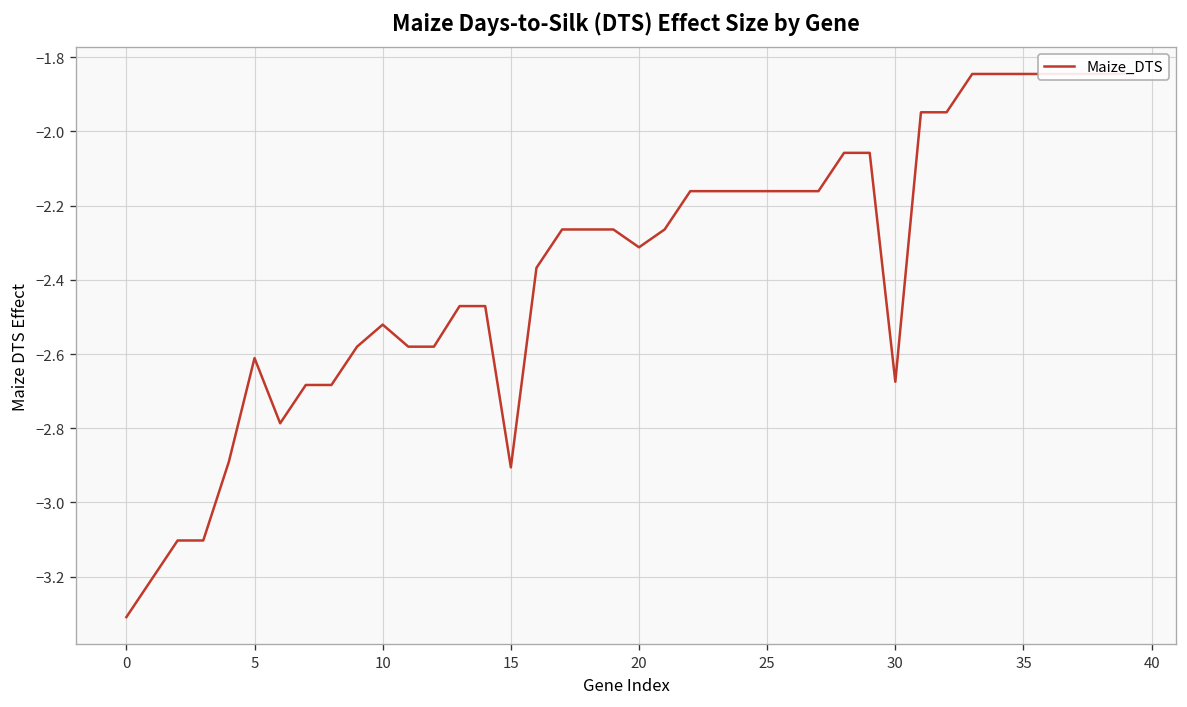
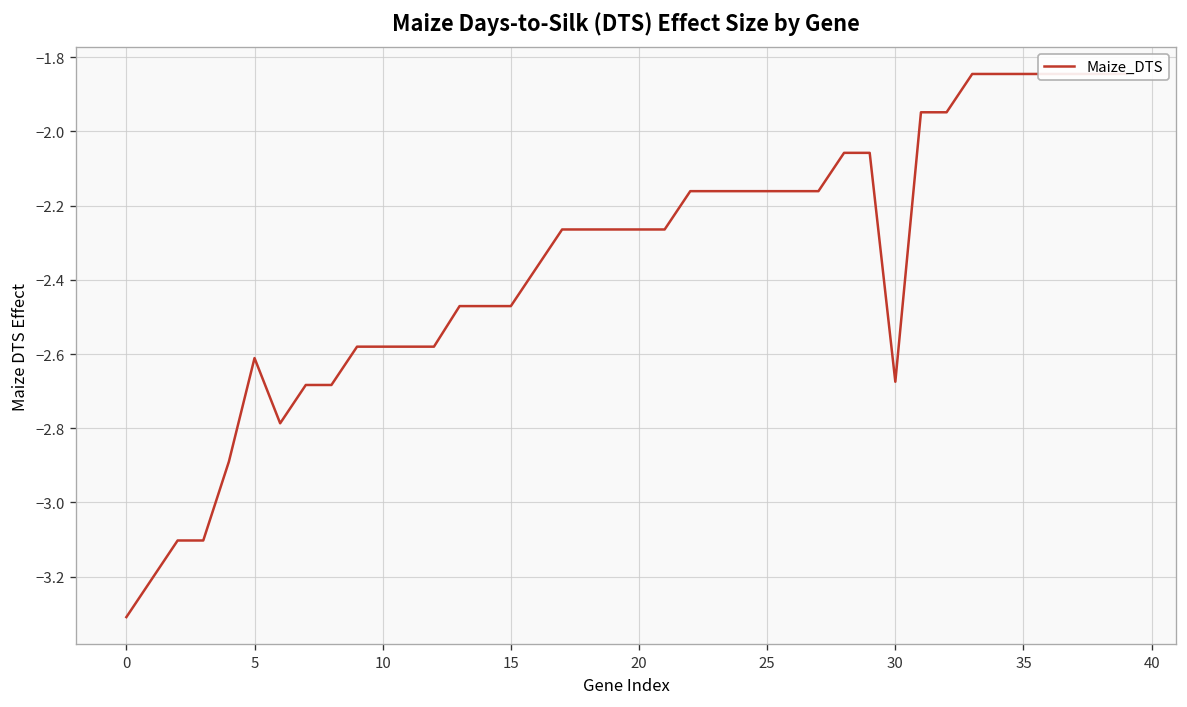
10: -2.52 -> -2.58
15: -2.91 -> -2.47
20: -2.31 -> -2.26
